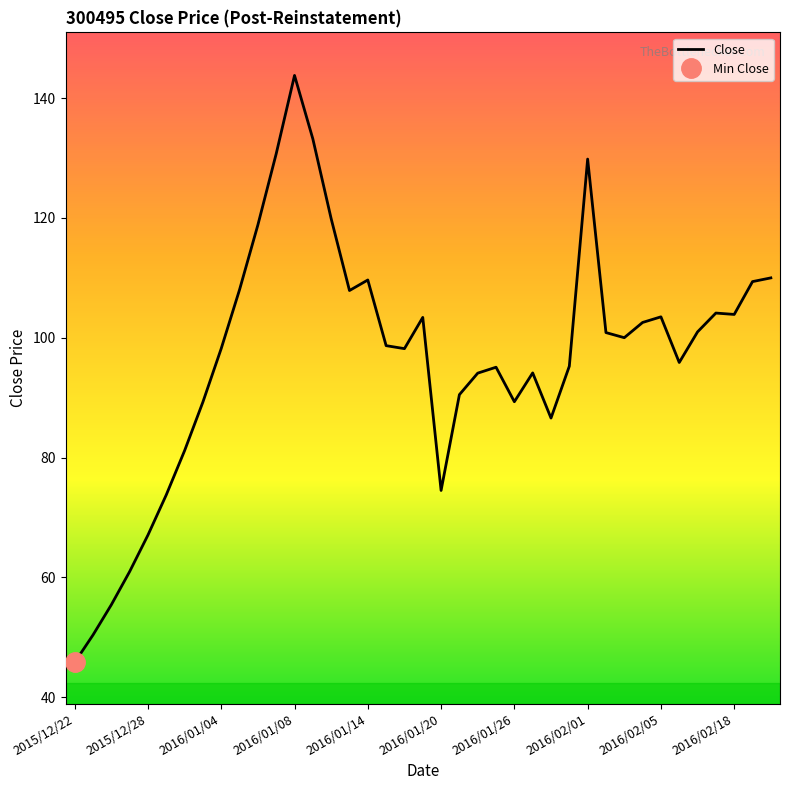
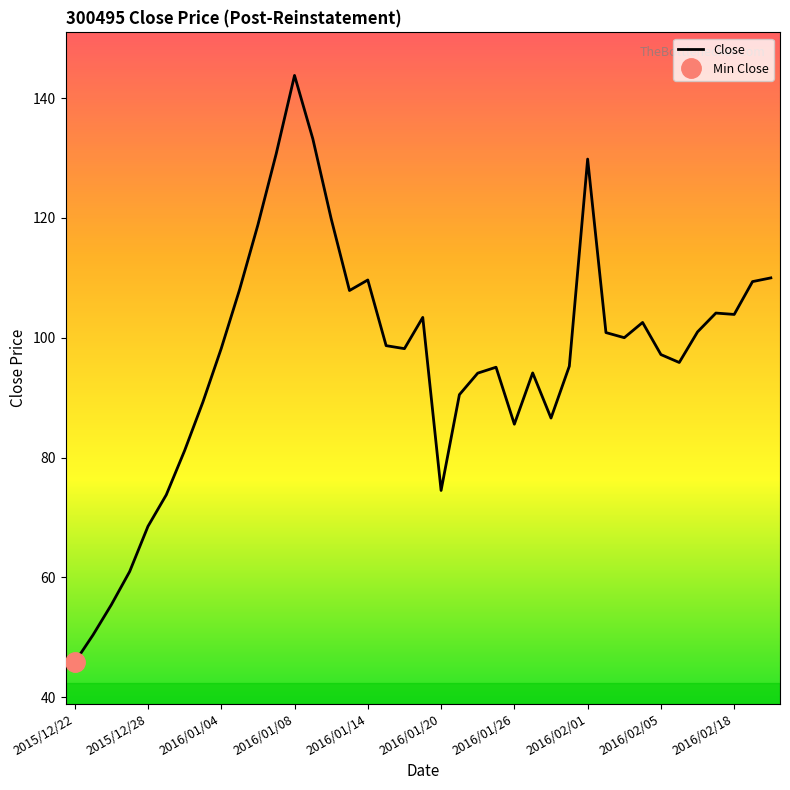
Close, 2015/12/28: 67 -> 69
Close, 2016/01/26: 89 -> 86
Close, 2016/02/05: 104 -> 97
